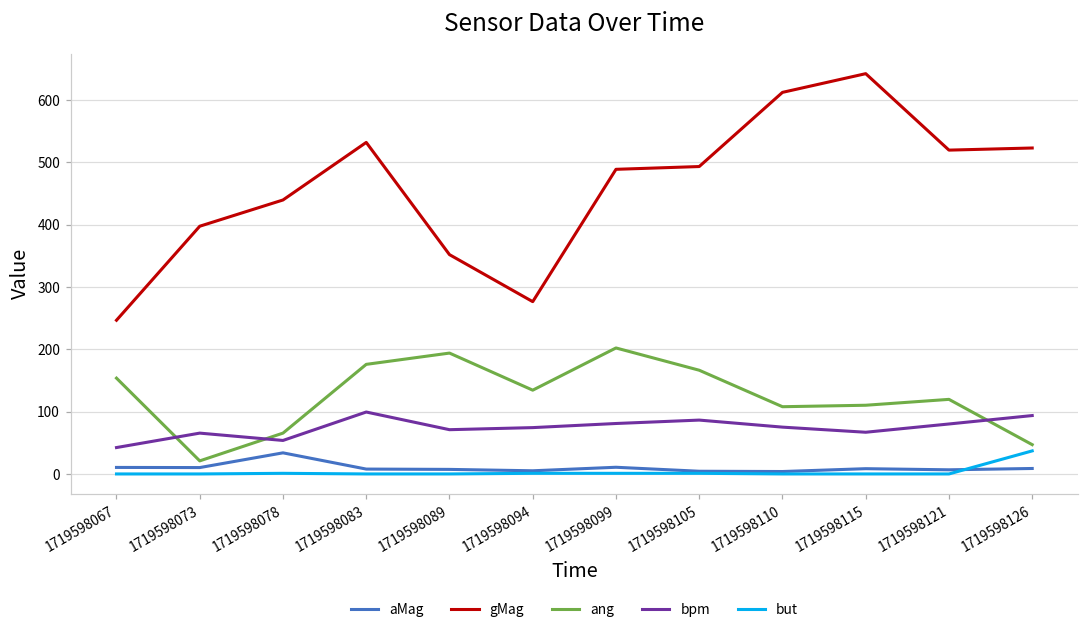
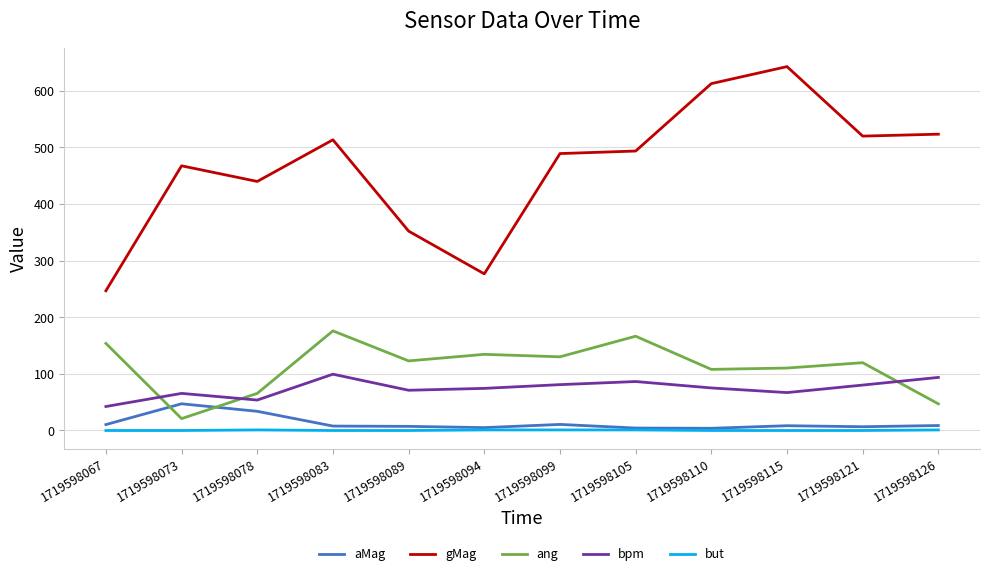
aMag, 1719598073: 10 -> 50
gMag, 1719598073: 400 -> 470
gMag, 1719598083: 530 -> 510
ang, 1719598089: 190 -> 120
ang, 1719598099: 200 -> 130
but, 1719598126: 40 -> 0
